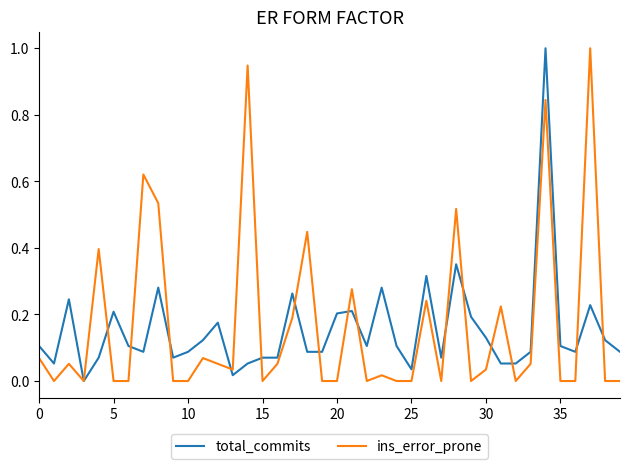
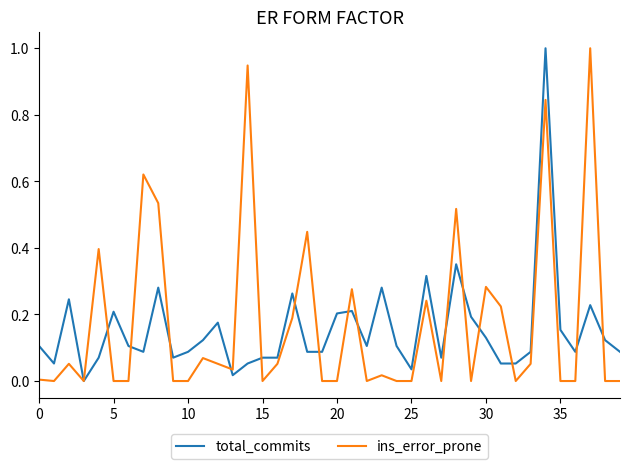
ins_error_prone, 0: 0.07 -> 0.00
ins_error_prone, 30: 0.03 -> 0.28
total_commits, 35: 0.11 -> 0.15
